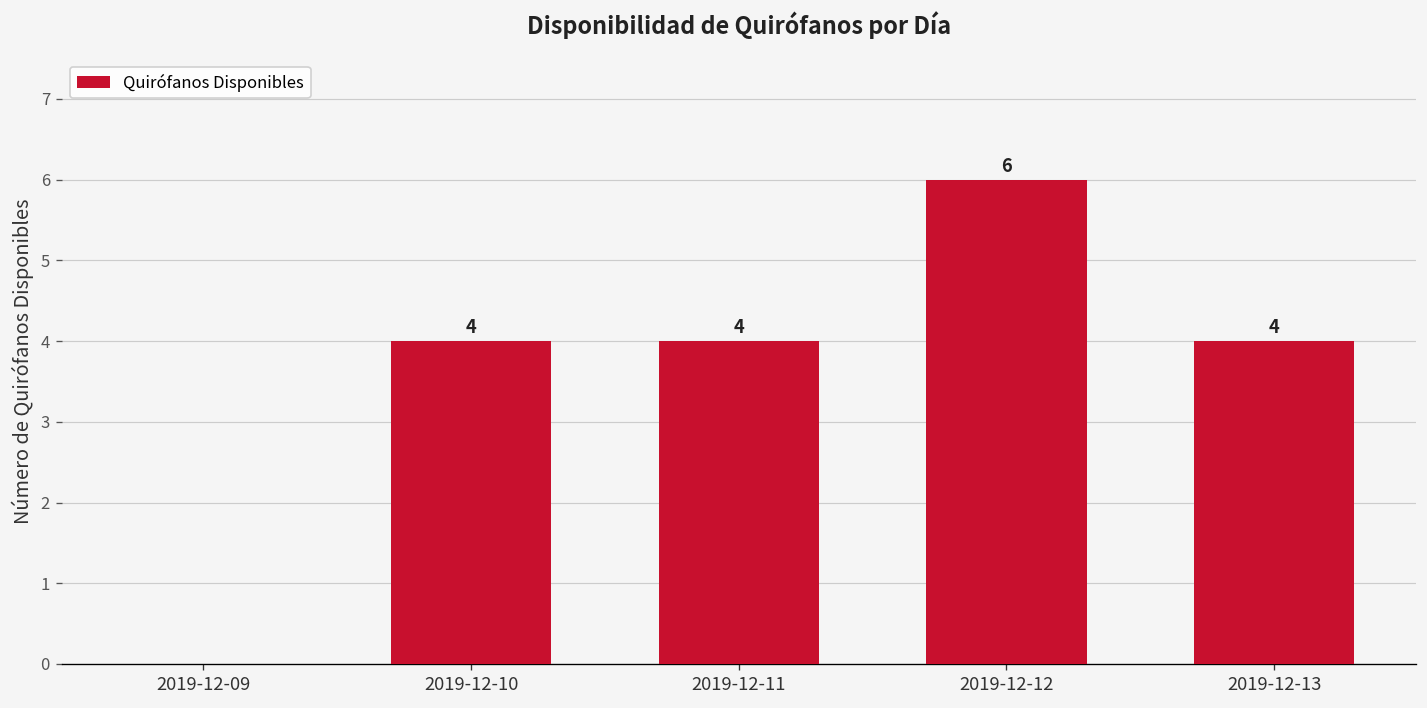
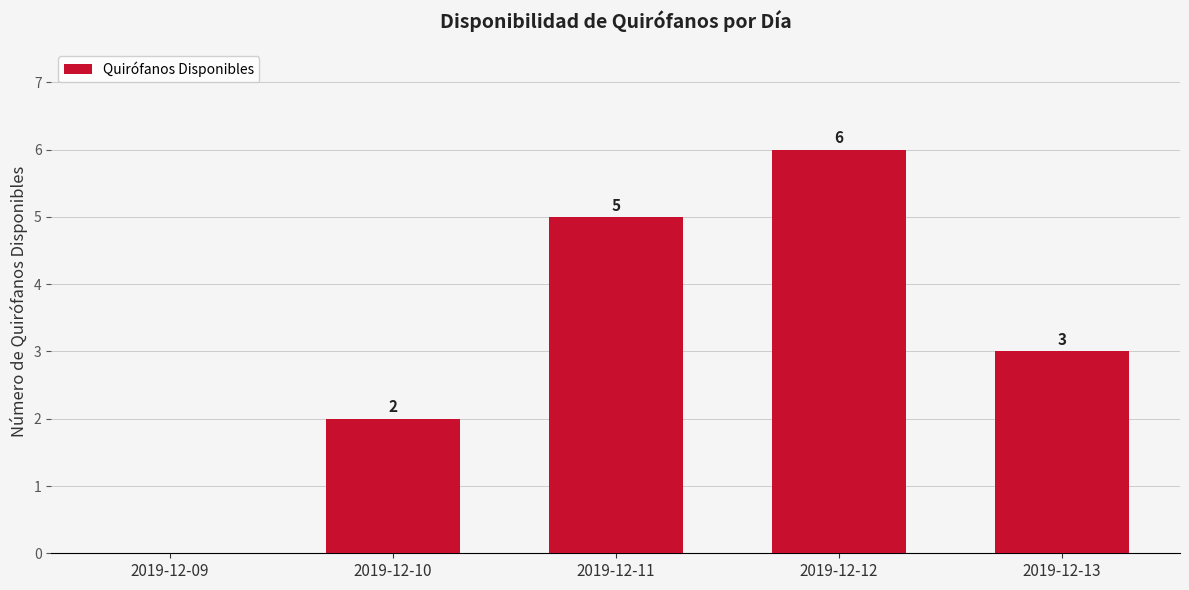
2019-12-10: 4 -> 2
2019-12-11: 4 -> 5
2019-12-13: 4 -> 3
